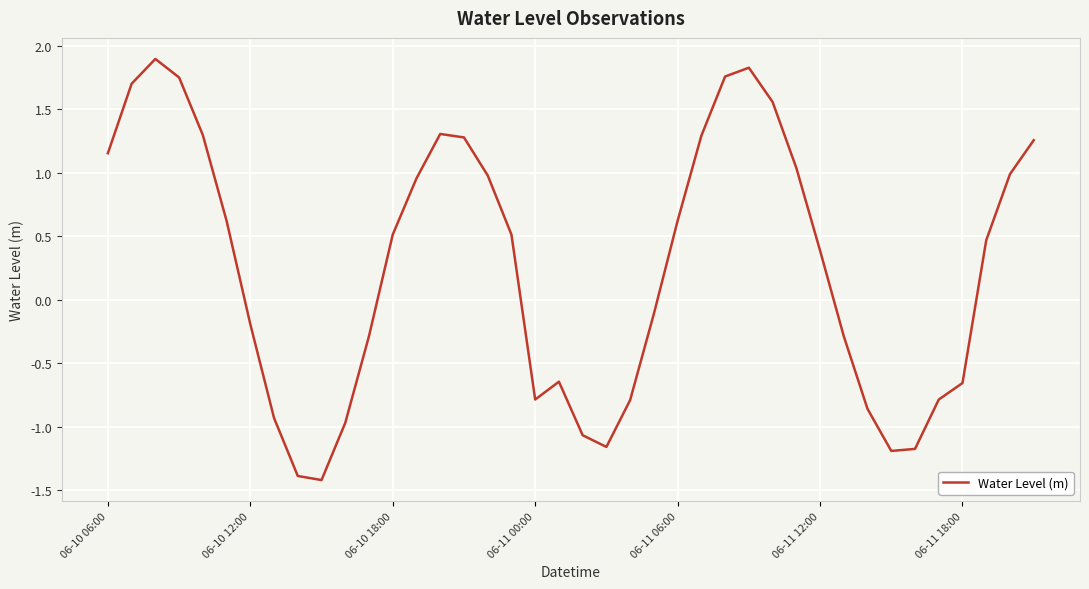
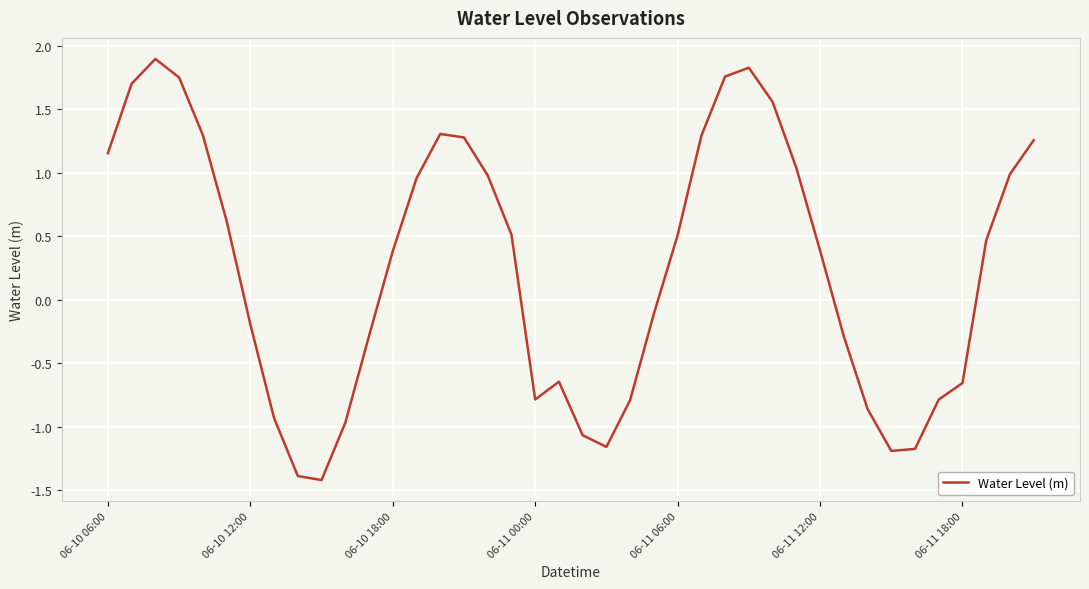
06-10 18:00: 0.51 -> 0.38
06-11 06:00: 0.62 -> 0.51
